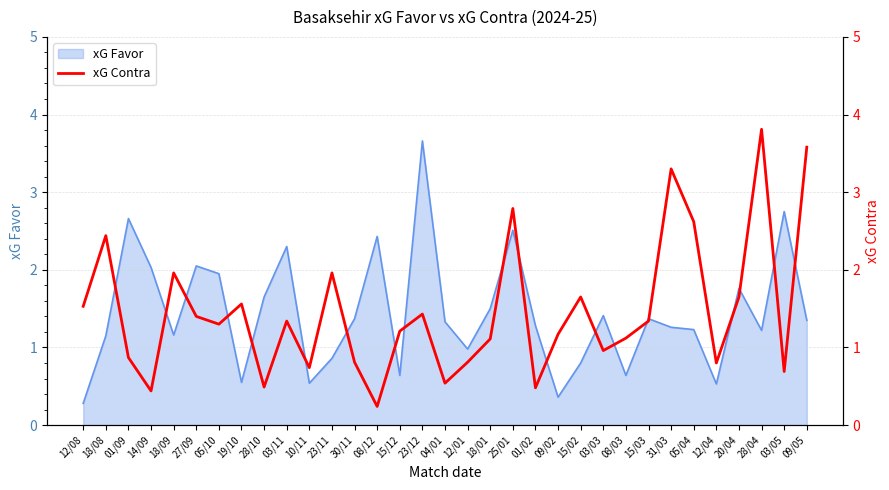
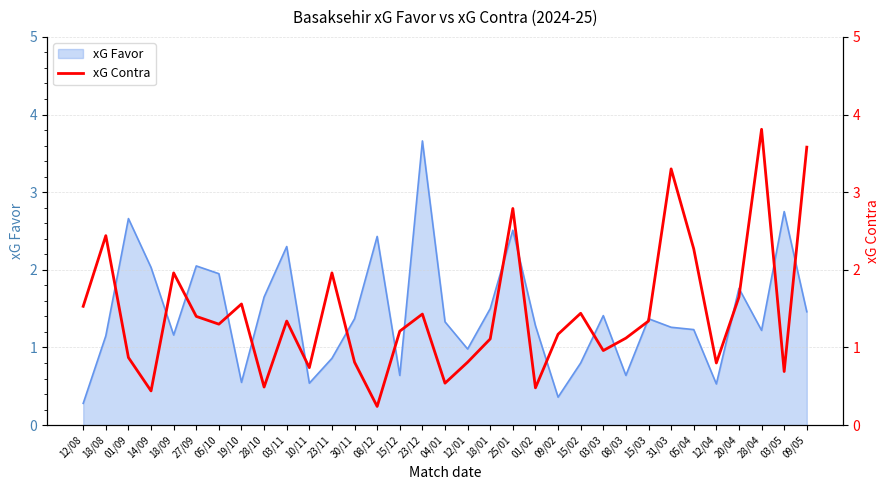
xG Favor, 09/05: 1.4 -> 1.5
xG Contra, 15/02: 1.7 -> 1.4
xG Contra, 05/04: 2.6 -> 2.3
